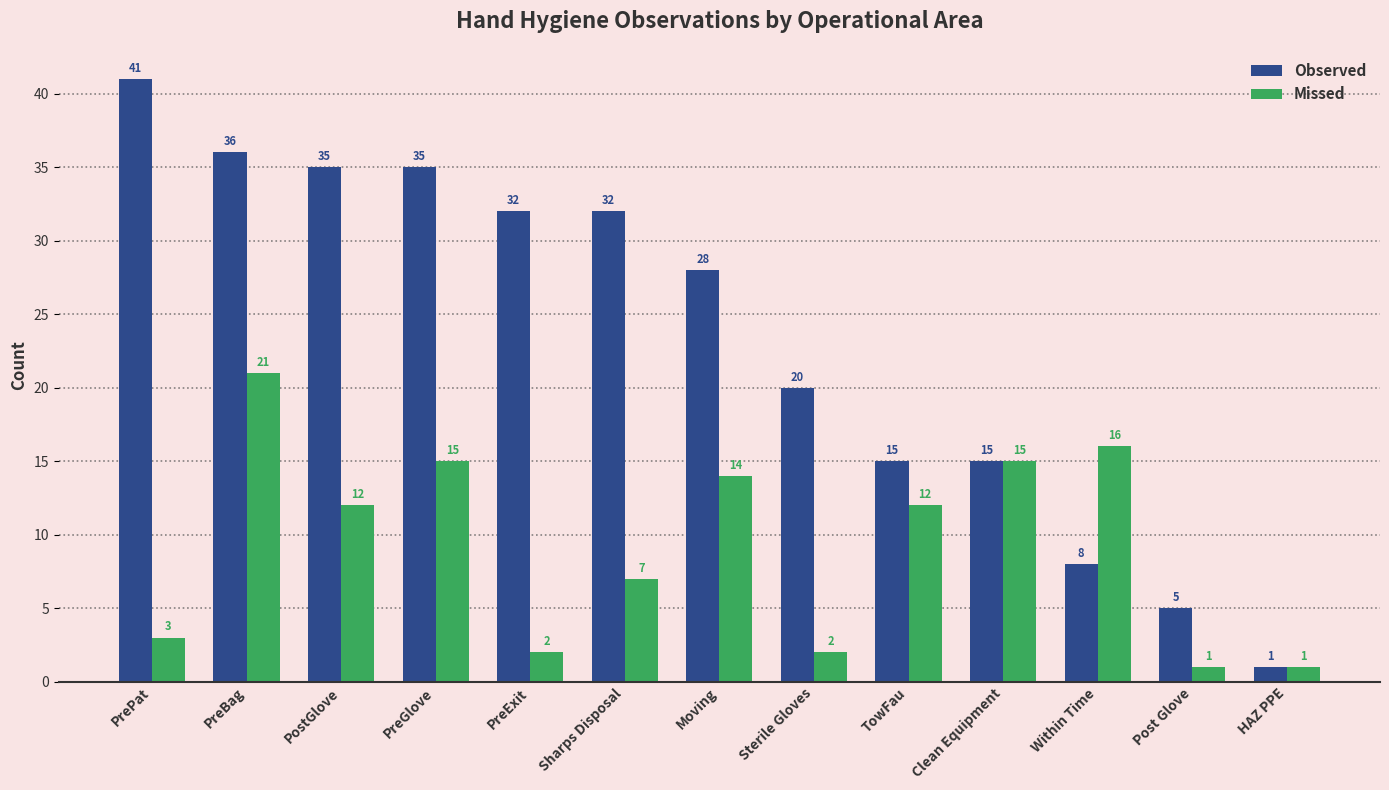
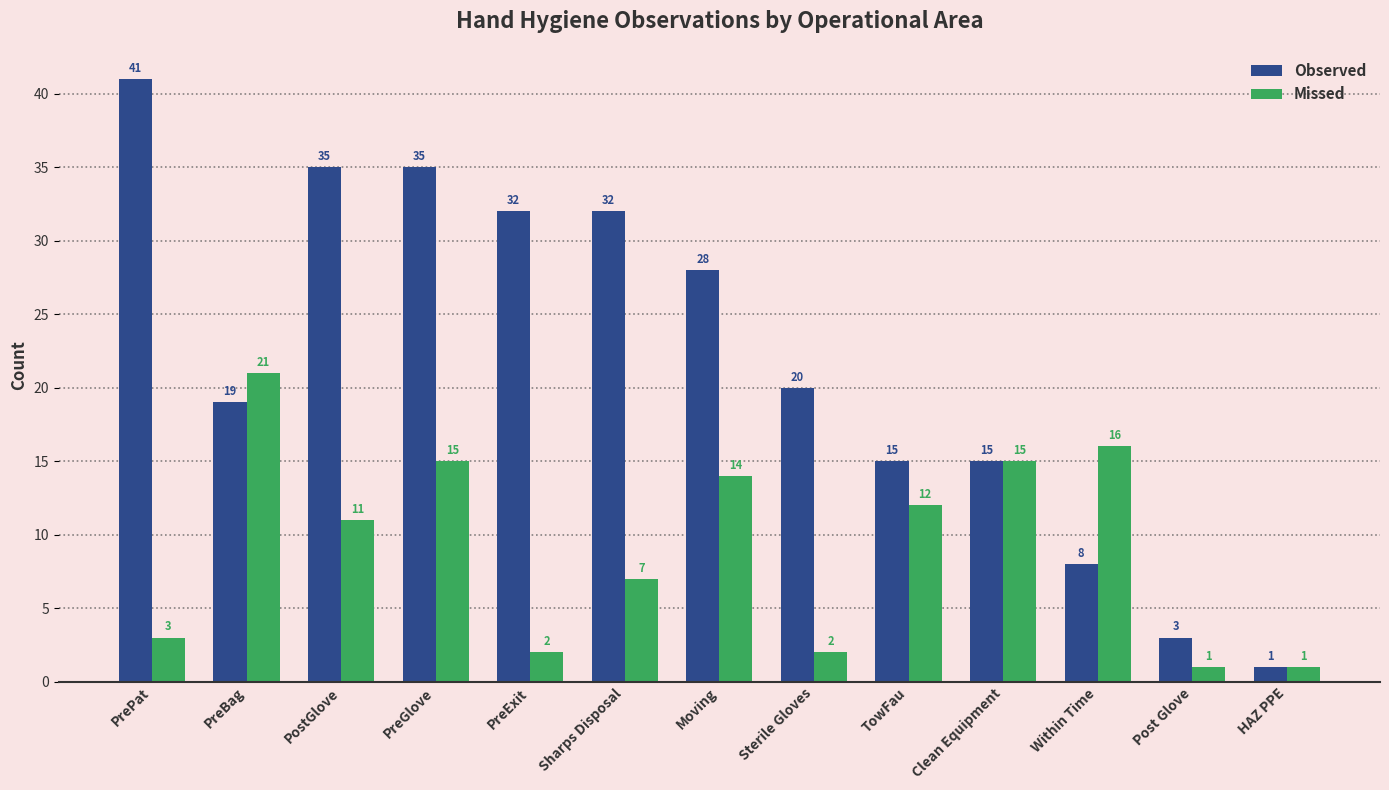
Observed, PreBag: 36 -> 19
Missed, PostGlove: 12 -> 11
Observed, Post Glove: 5 -> 3
